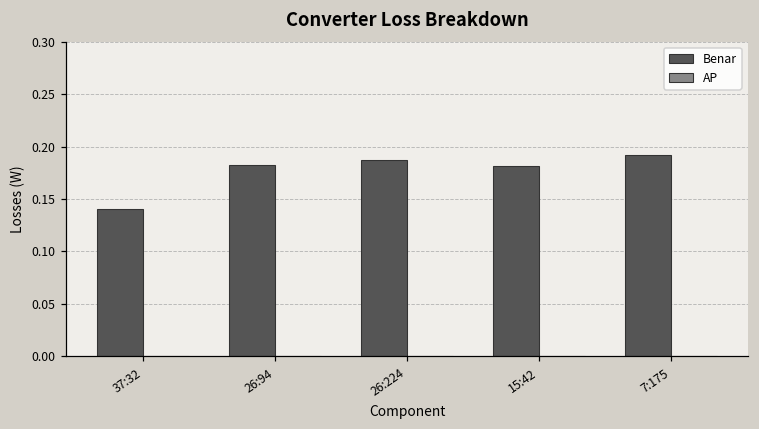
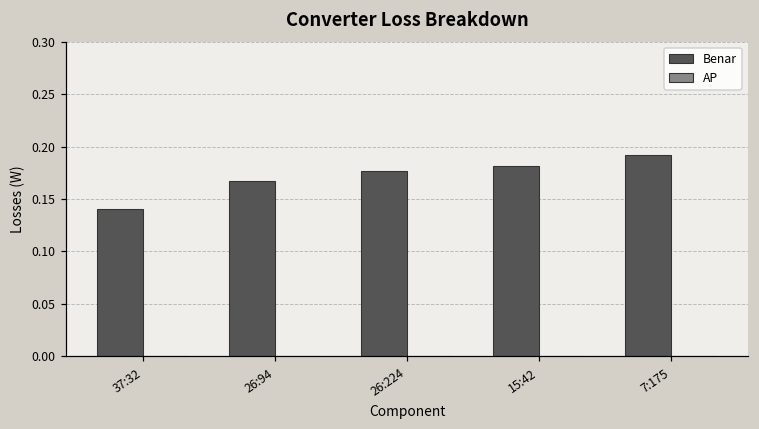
Benar, 26:94: 0.18 -> 0.17
Benar, 26:224: 0.19 -> 0.18
